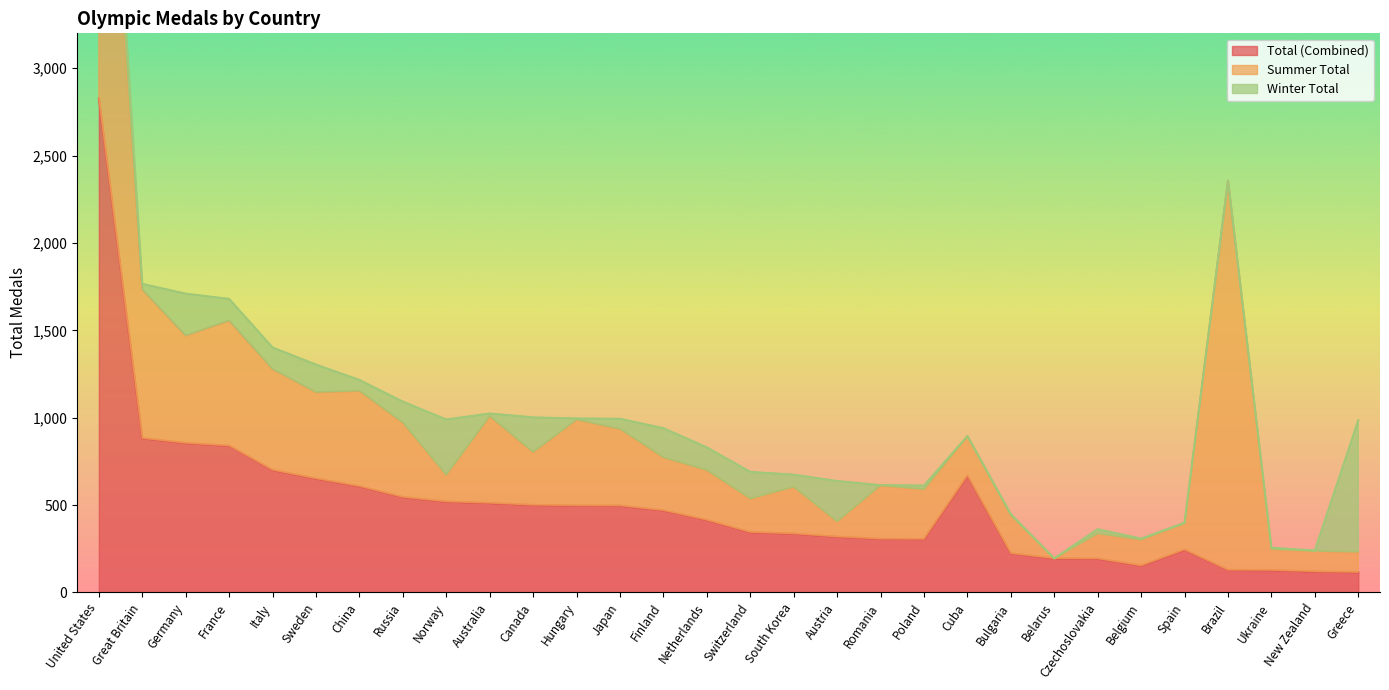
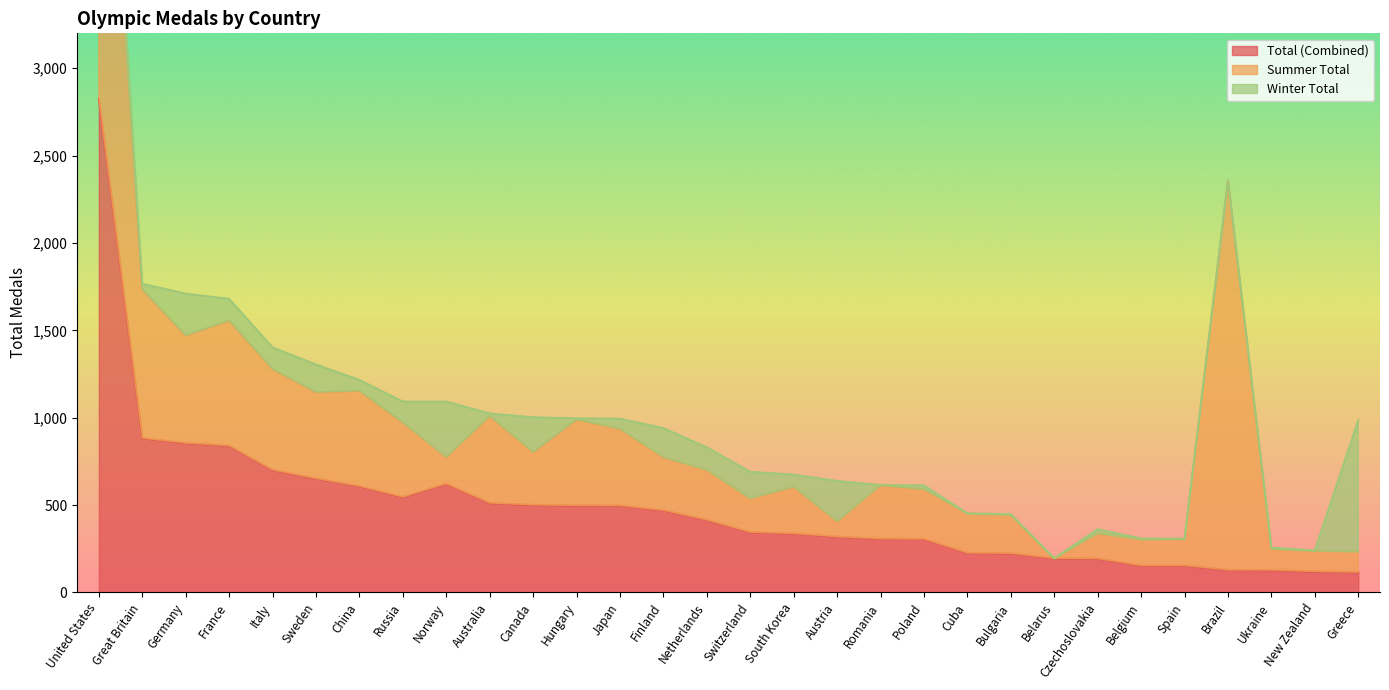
Total (Combined), Norway: 520 -> 620
Total (Combined), Cuba: 670 -> 230
Total (Combined), Spain: 250 -> 150
